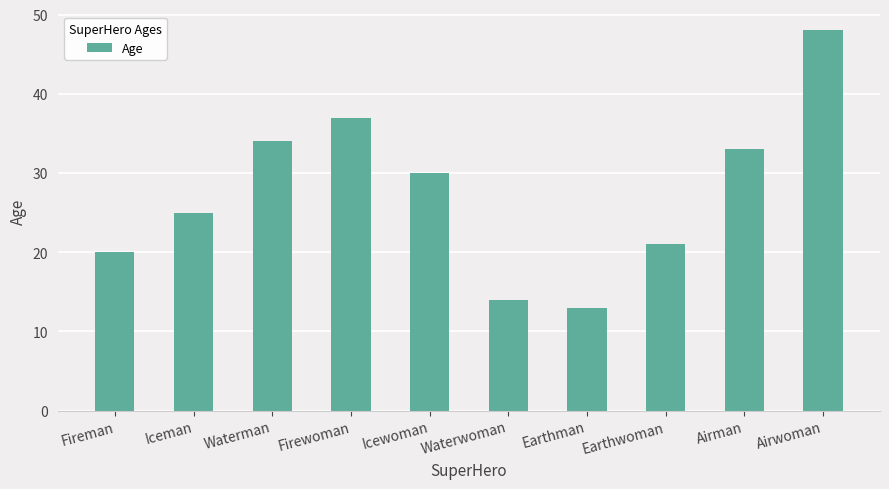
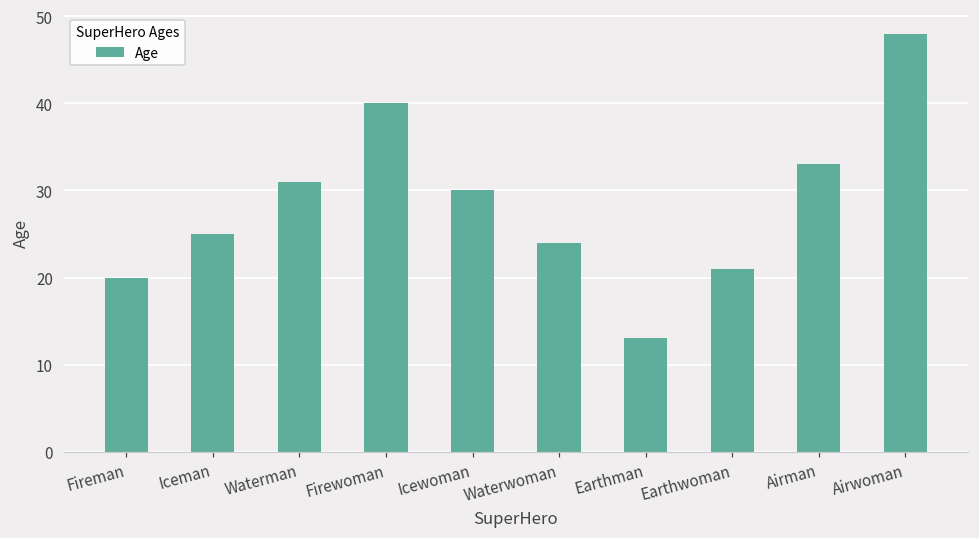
Waterman: 34 -> 31
Firewoman: 37 -> 40
Waterwoman: 14 -> 24
